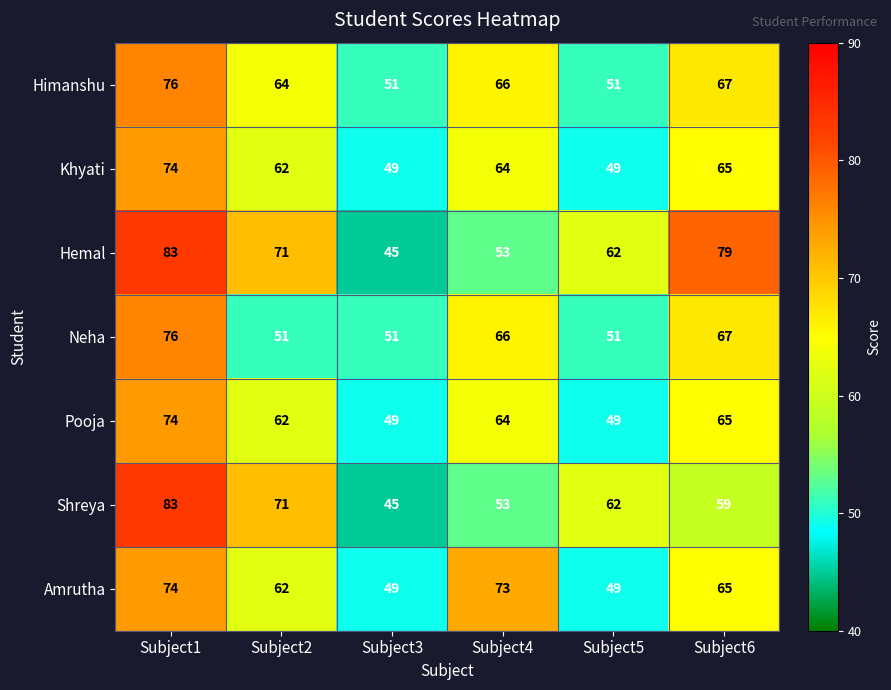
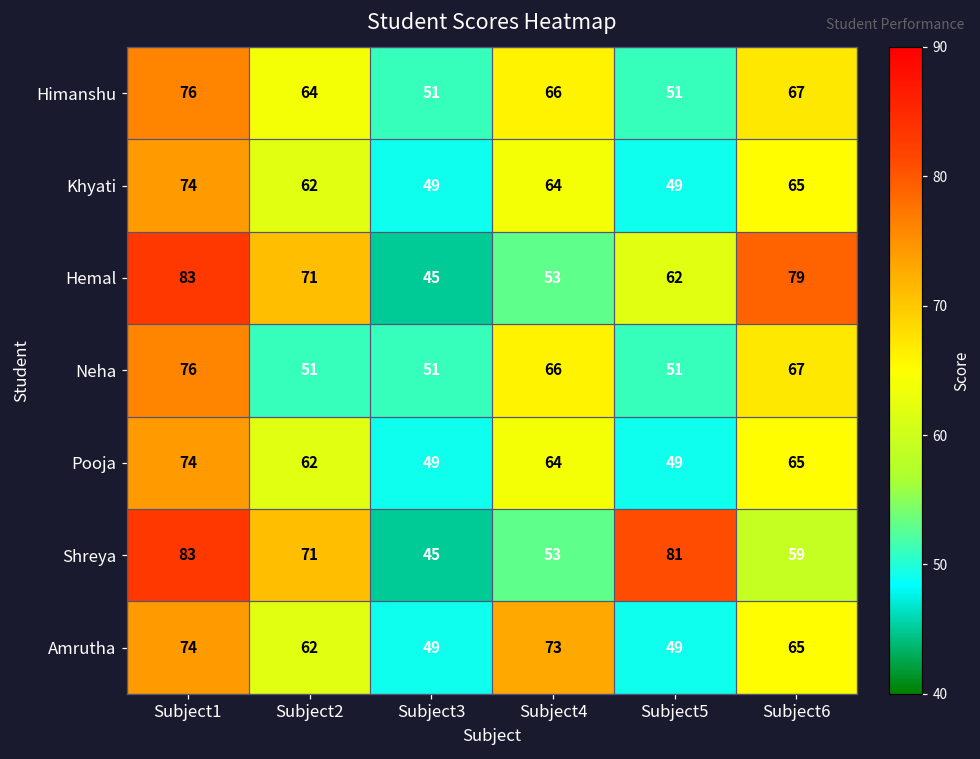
Shreya, Subject5: 62 -> 81
